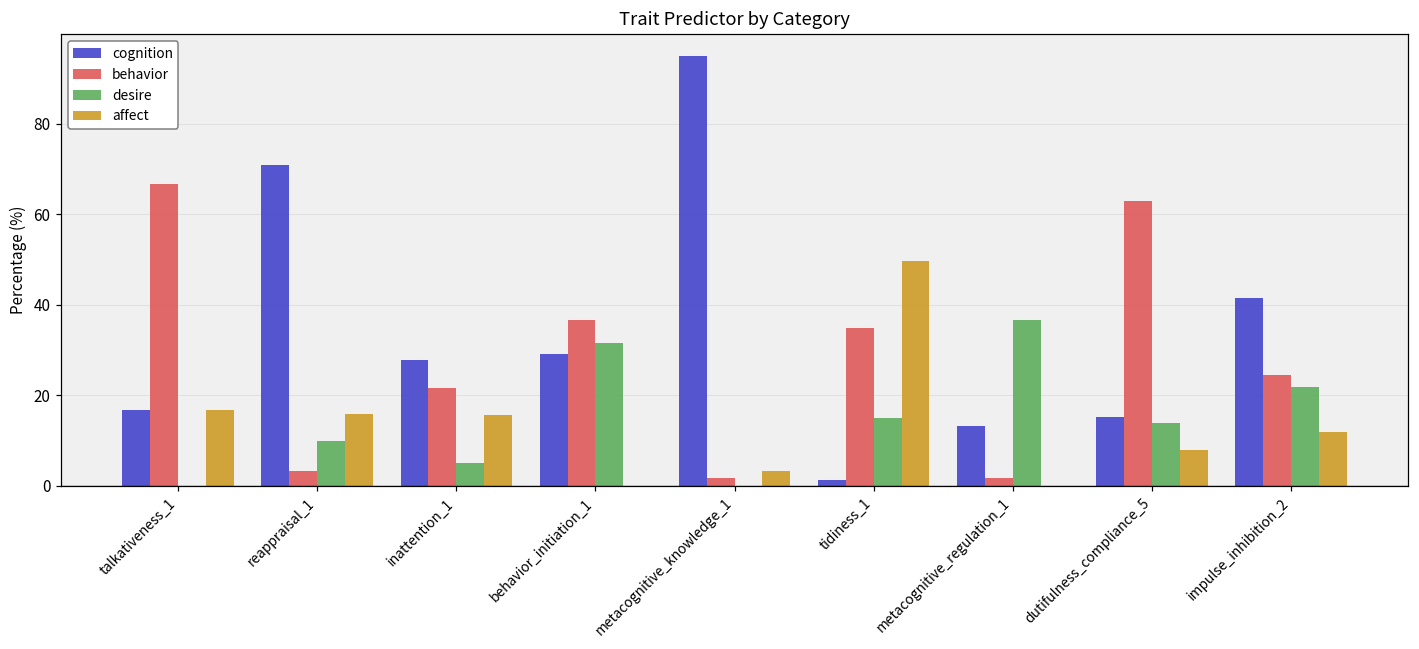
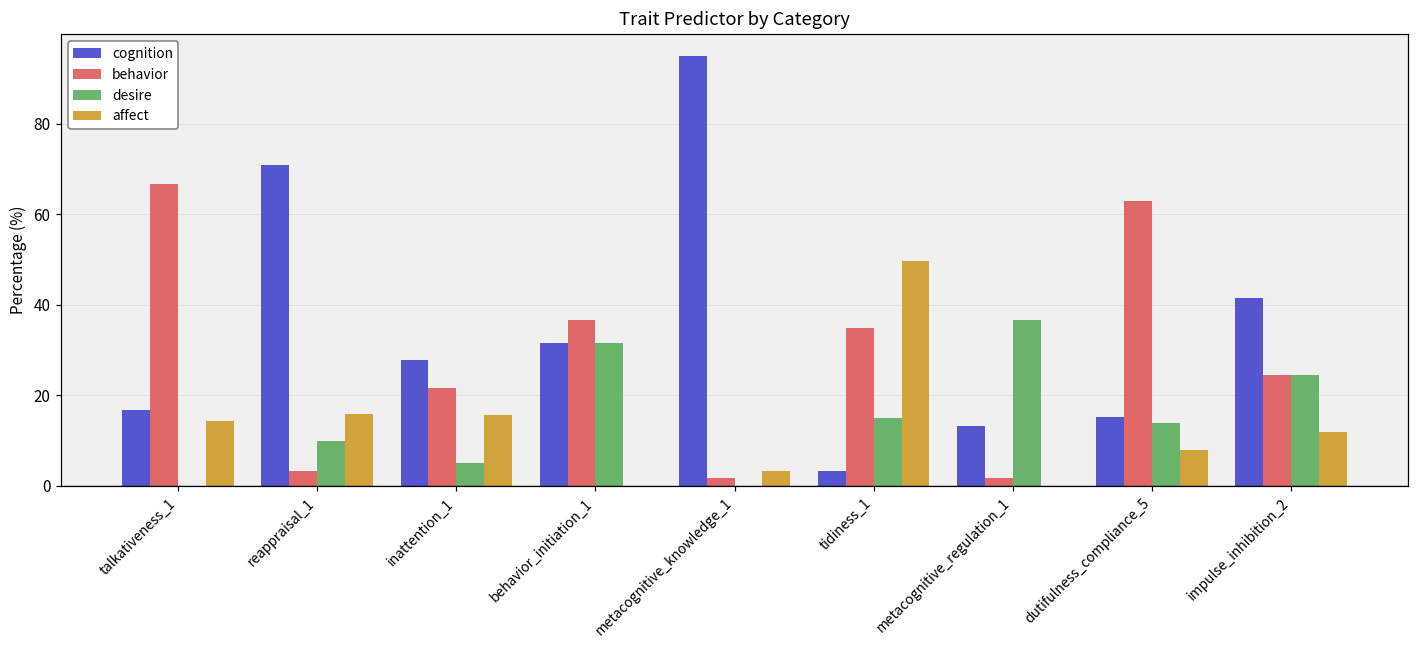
affect, talkativeness_1: 17 -> 14
cognition, behavior_initiation_1: 29 -> 32
cognition, tidiness_1: 1 -> 3
desire, impulse_inhibition_2: 22 -> 24
